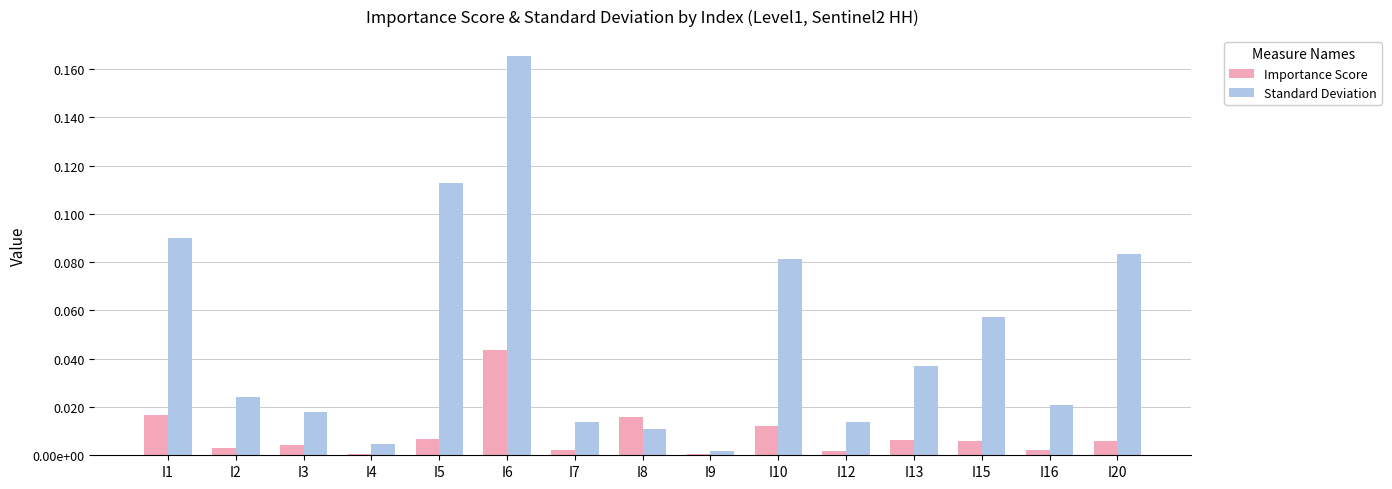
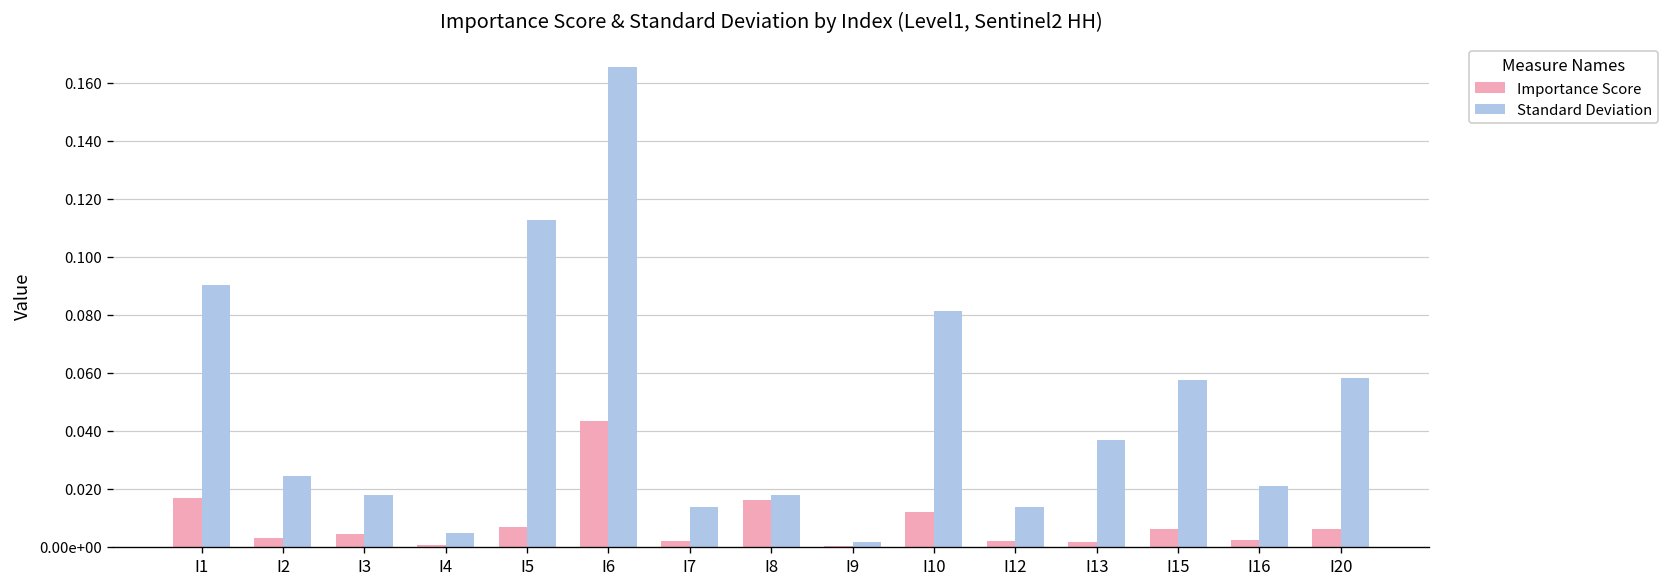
Standard Deviation, I8: 0.011 -> 0.018
Importance Score, I13: 0.006 -> 0.002
Standard Deviation, I20: 0.083 -> 0.058
